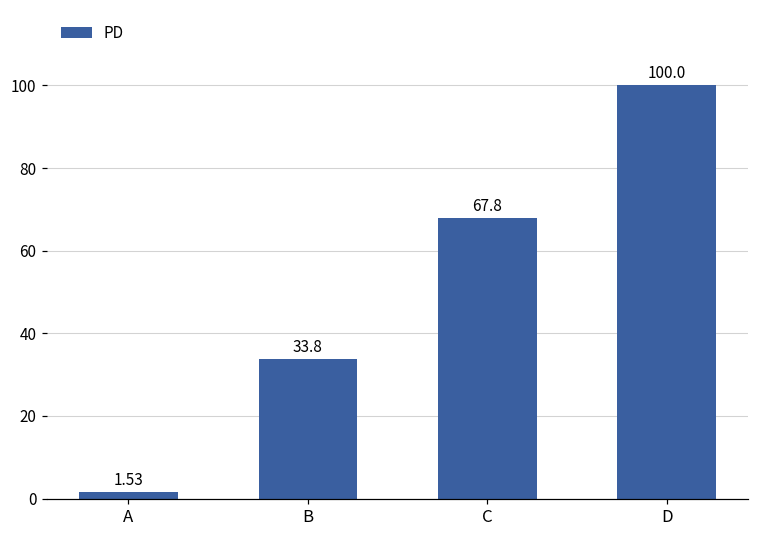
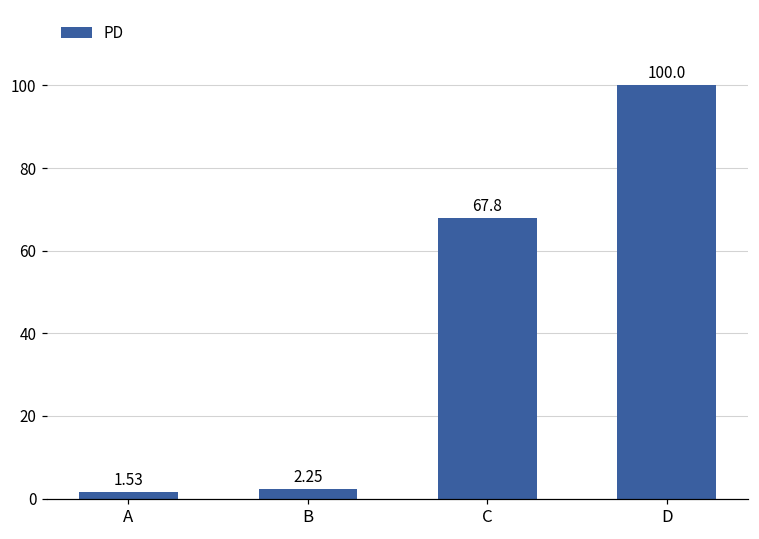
B: 33.8 -> 2.25
